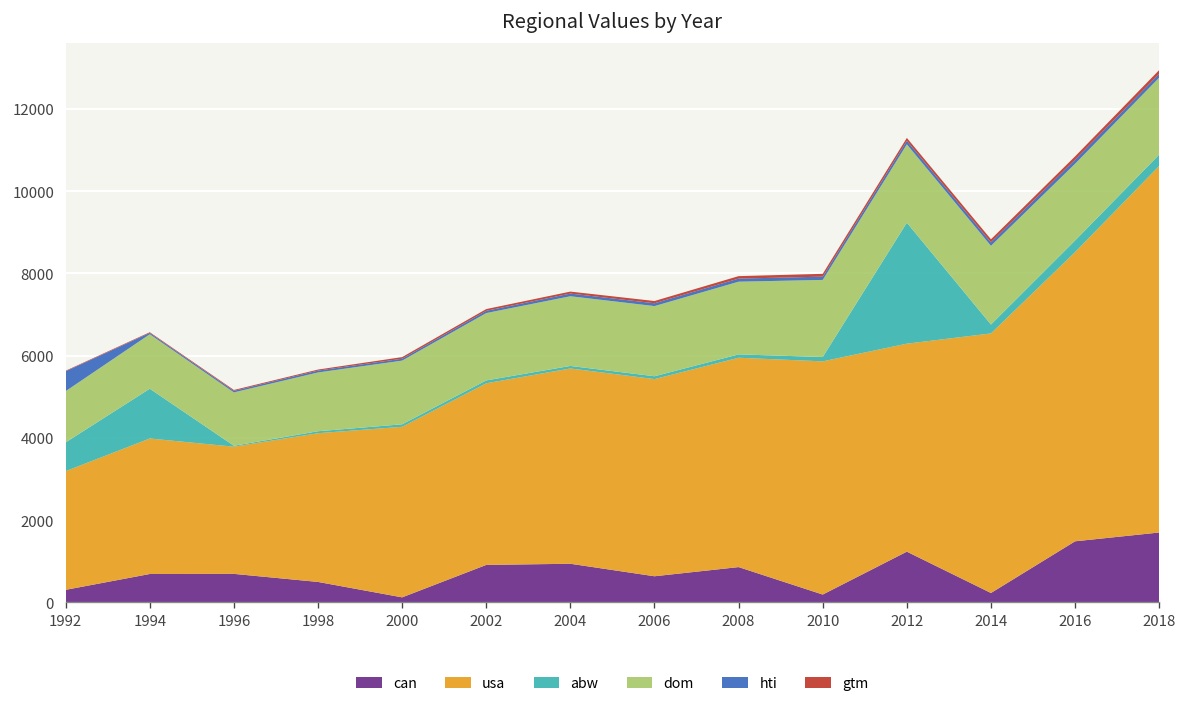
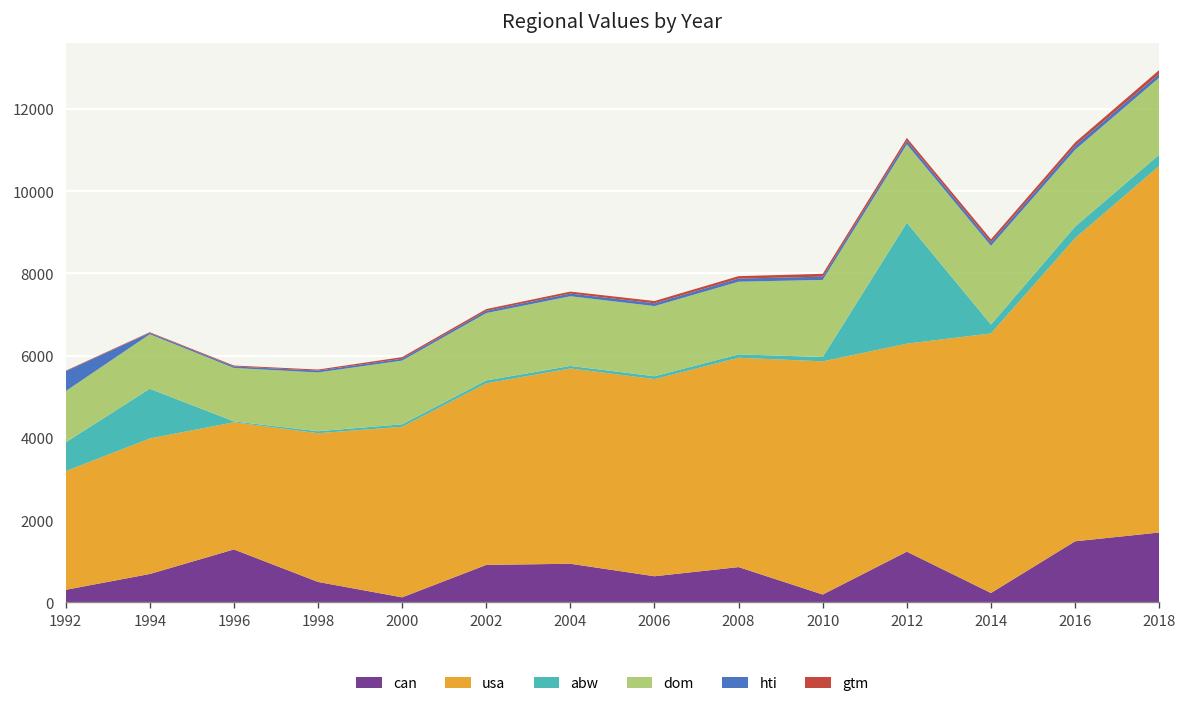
can, 1996: 700 -> 1300
usa, 2016: 7000 -> 7400
